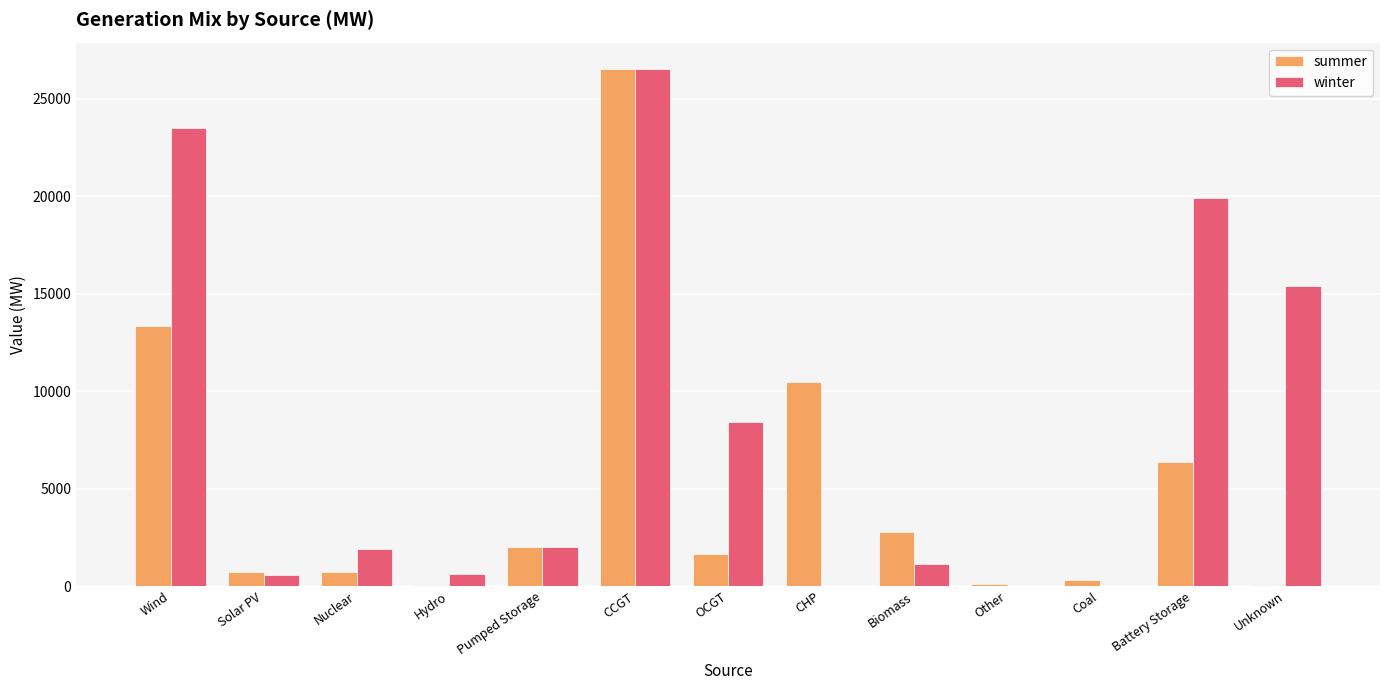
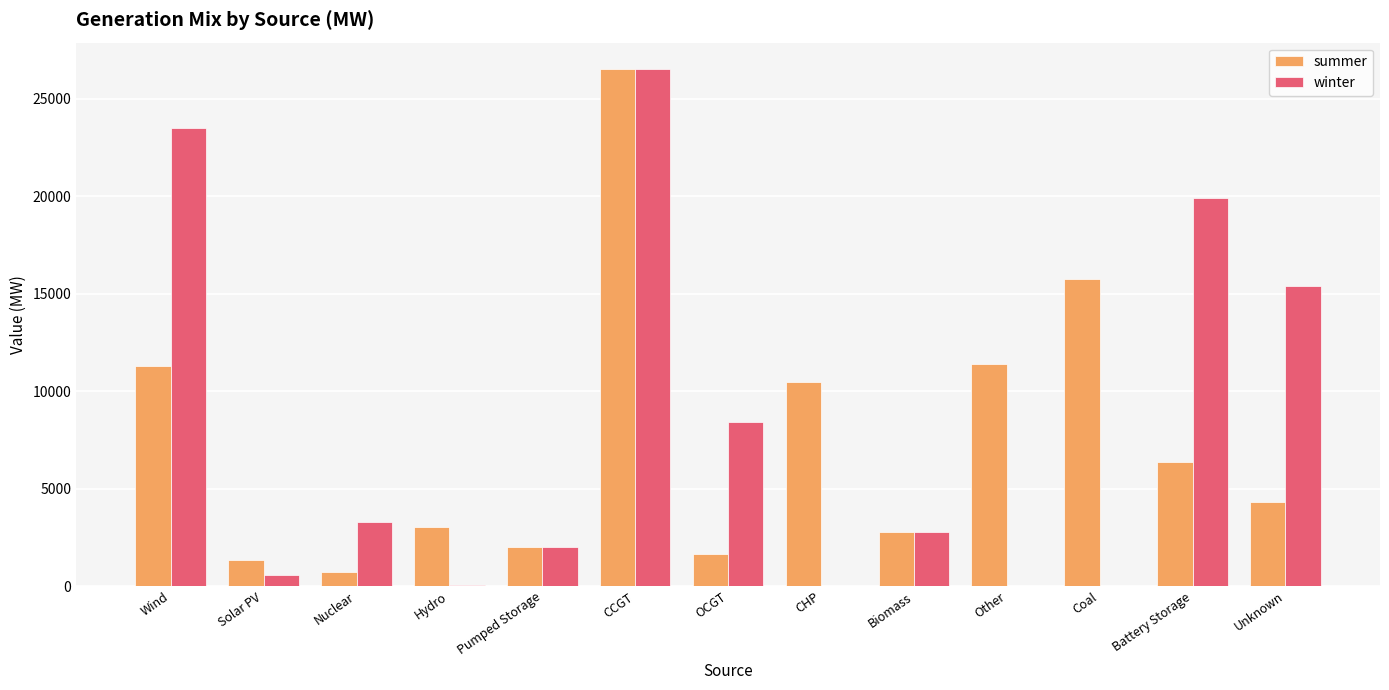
summer, Wind: 13400 -> 11300
summer, Solar PV: 700 -> 1300
winter, Nuclear: 1900 -> 3300
summer, Hydro: 100 -> 3100
winter, Hydro: 600 -> 100
winter, Biomass: 1200 -> 2800
summer, Other: 100 -> 11400
summer, Coal: 300 -> 15800
summer, Unknown: 100 -> 4300
